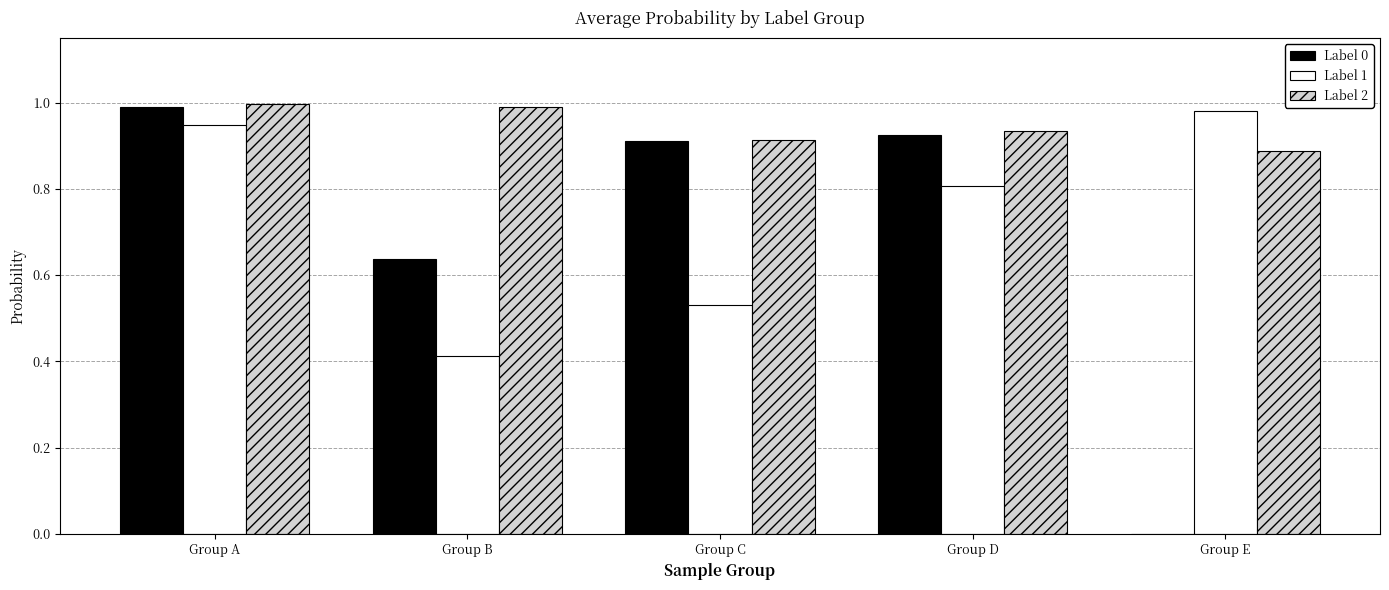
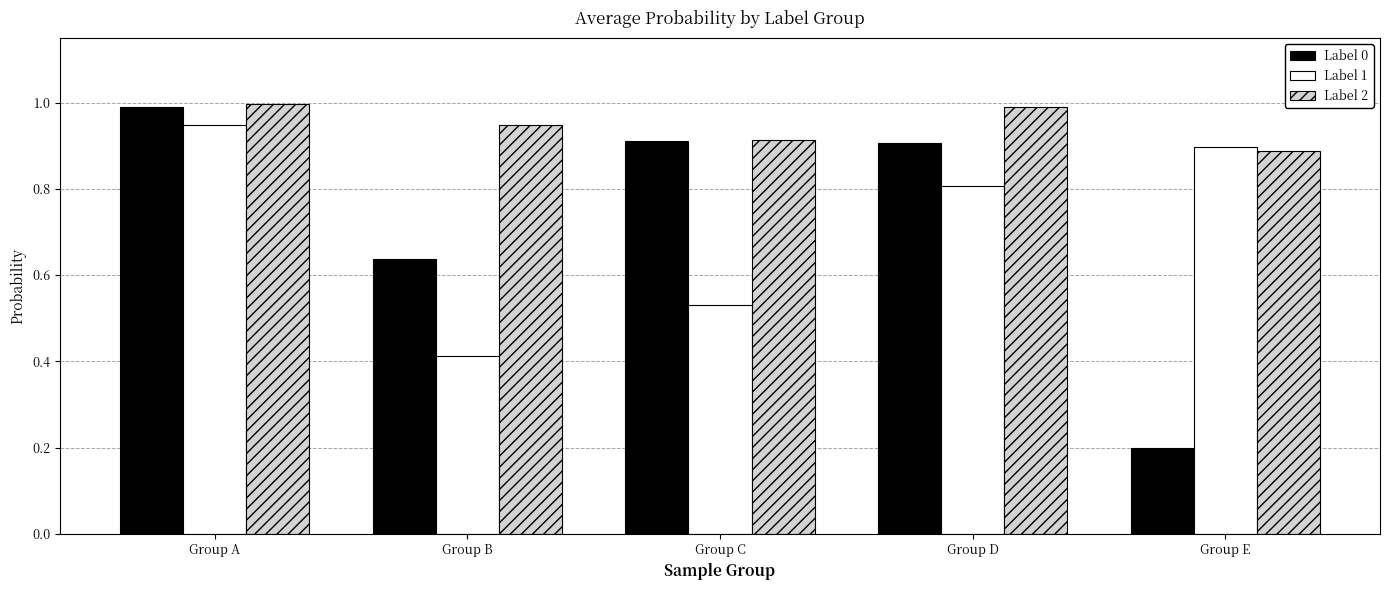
Label 2, Group B: 0.99 -> 0.95
Label 0, Group D: 0.93 -> 0.91
Label 2, Group D: 0.93 -> 0.99
Label 0, Group E: 0.0 -> 0.2
Label 1, Group E: 0.98 -> 0.90
